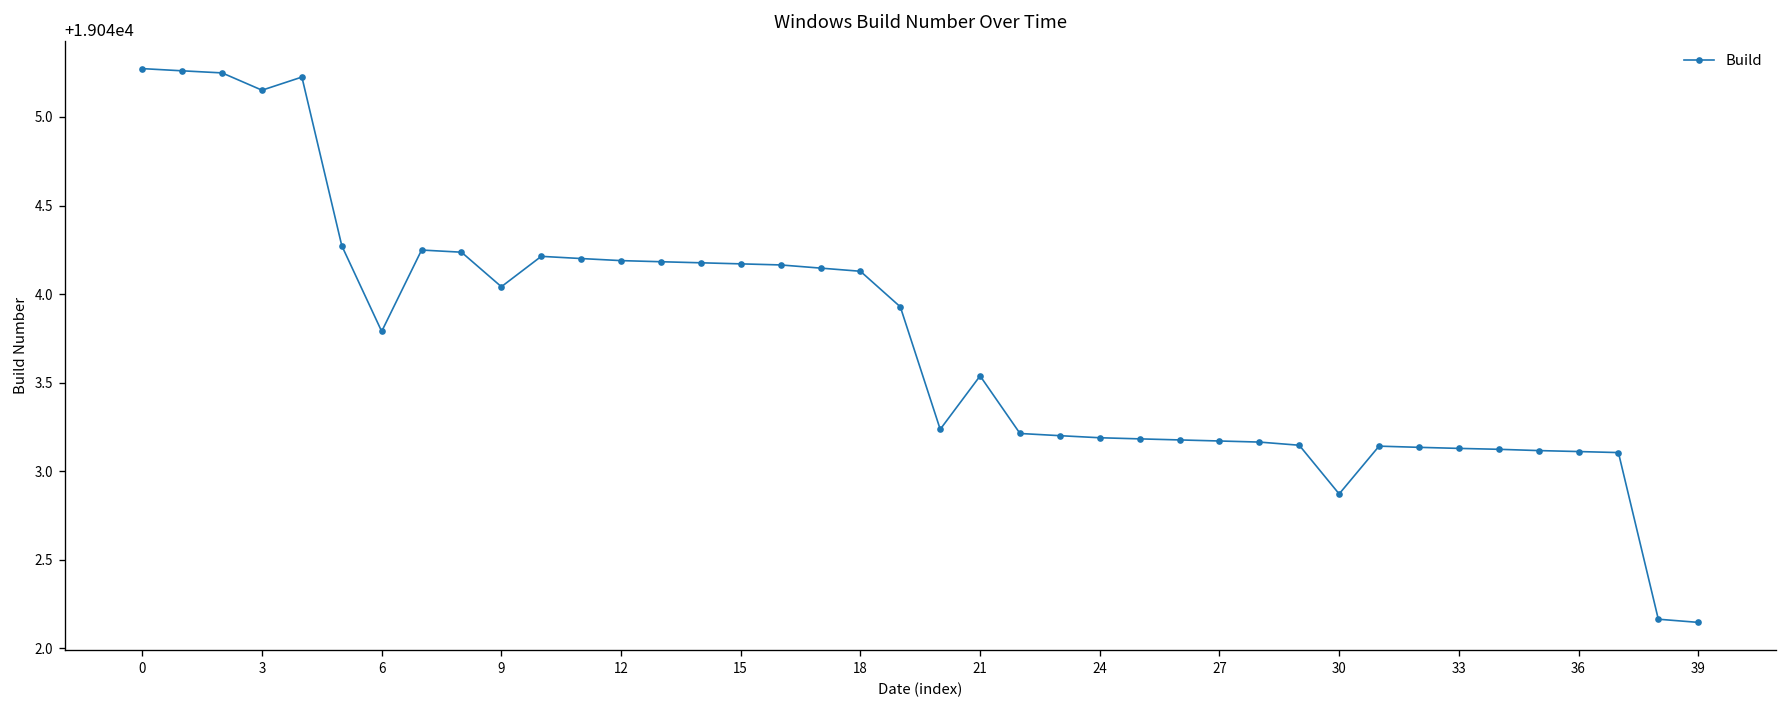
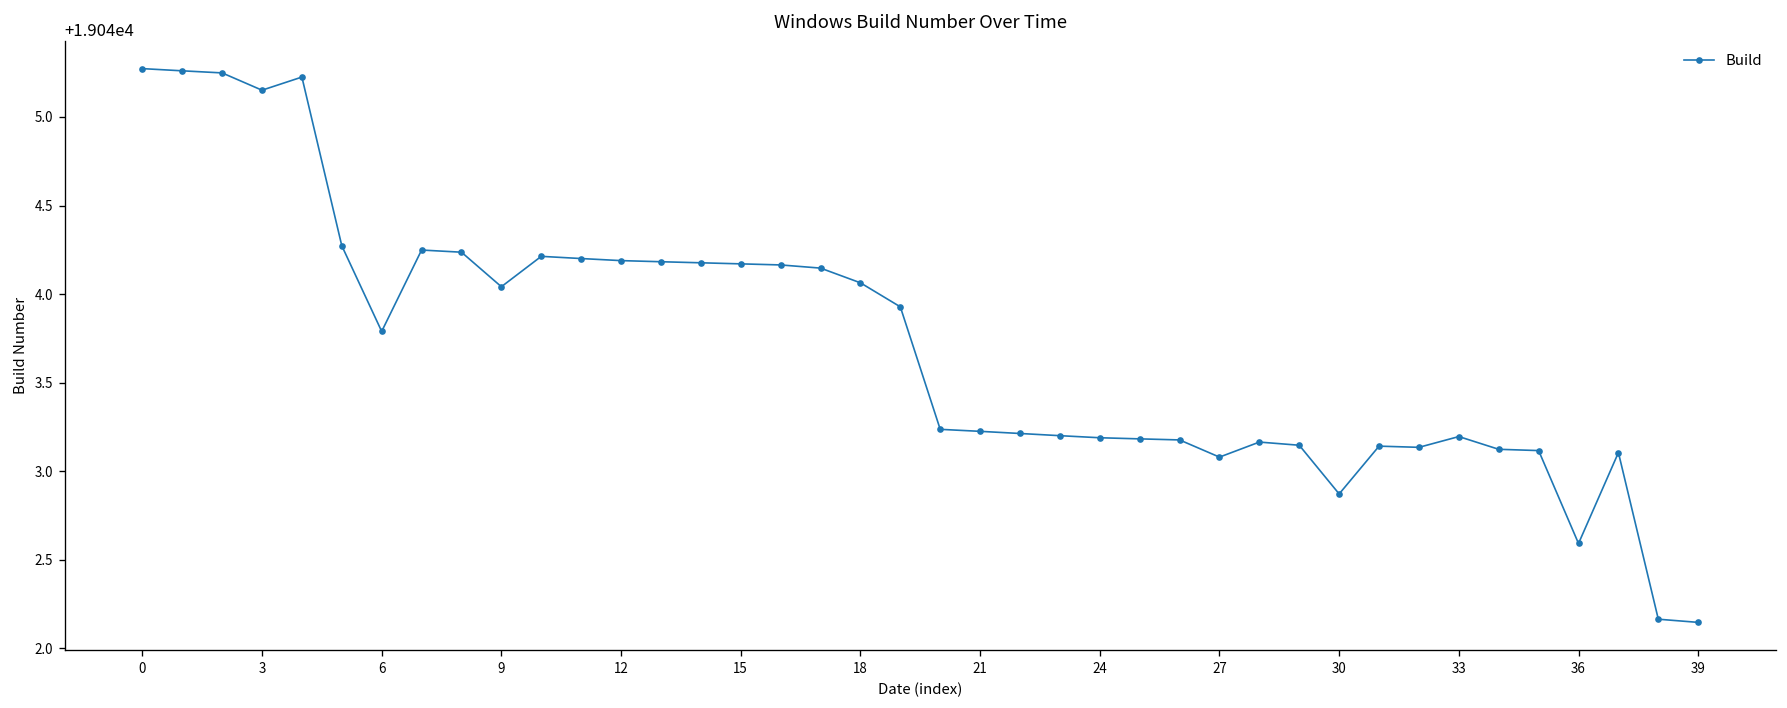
18: 19044.13 -> 19044.06
21: 19043.54 -> 19043.23
27: 19043.17 -> 19043.08
33: 19043.13 -> 19043.20
36: 19043.11 -> 19042.59
